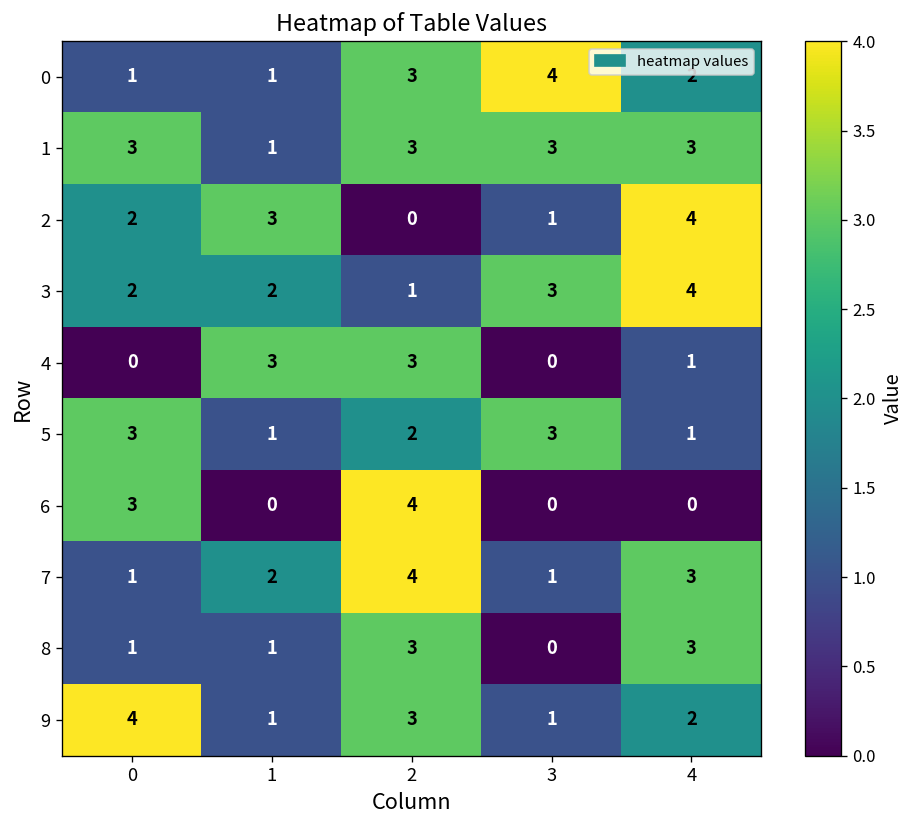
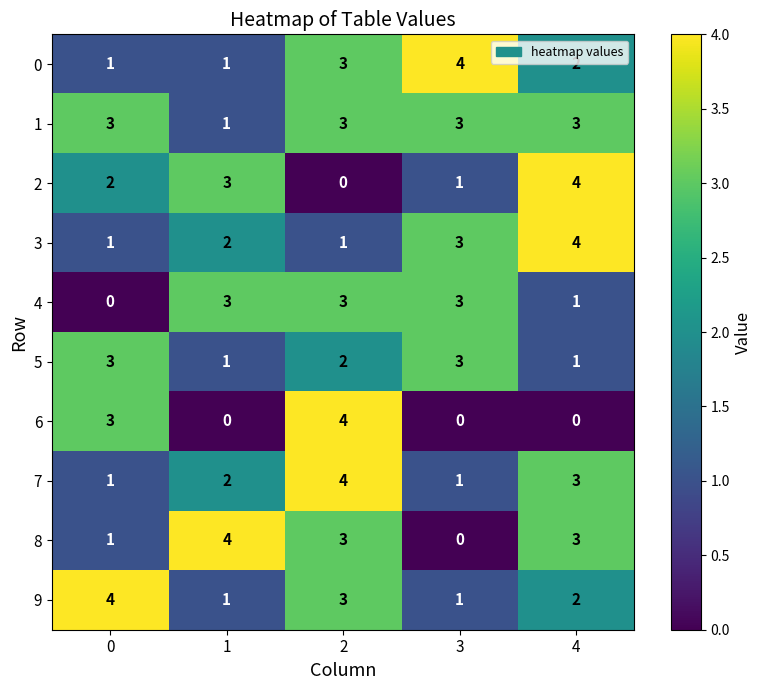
3, 0: 2 -> 1
4, 3: 0 -> 3
8, 1: 1 -> 4
